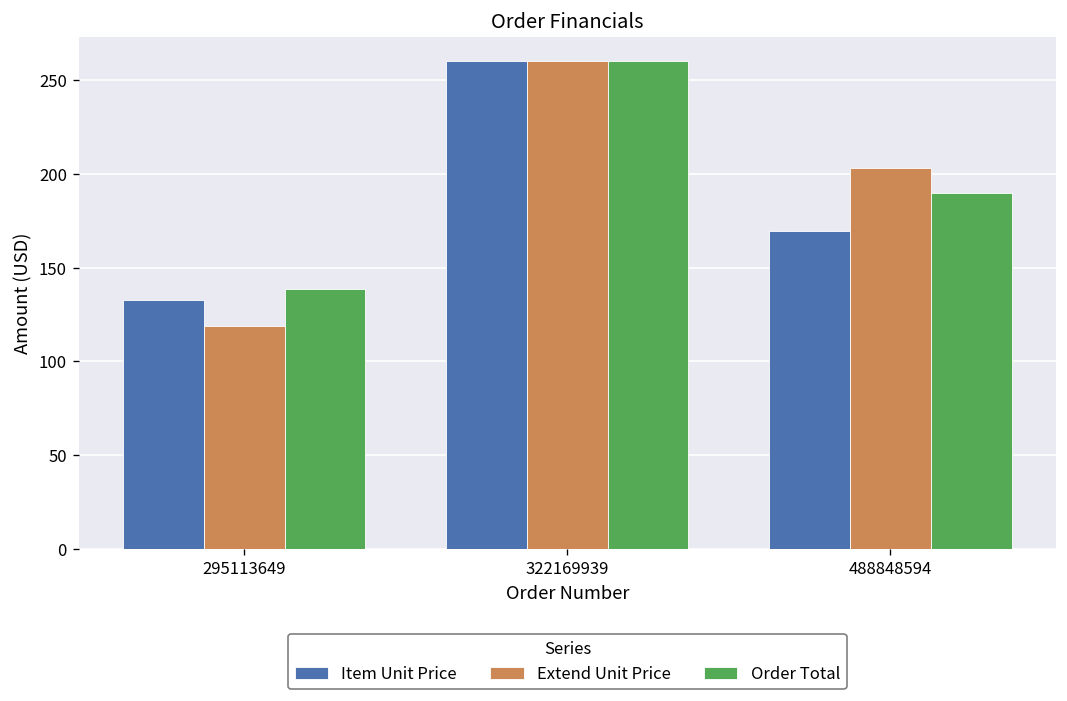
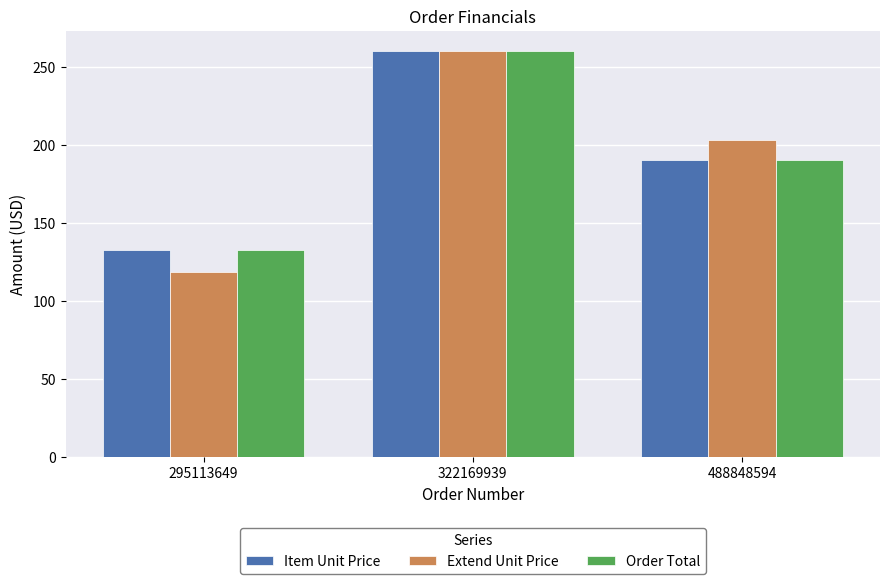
Order Total, 295113649: 138 -> 133
Item Unit Price, 488848594: 170 -> 190
